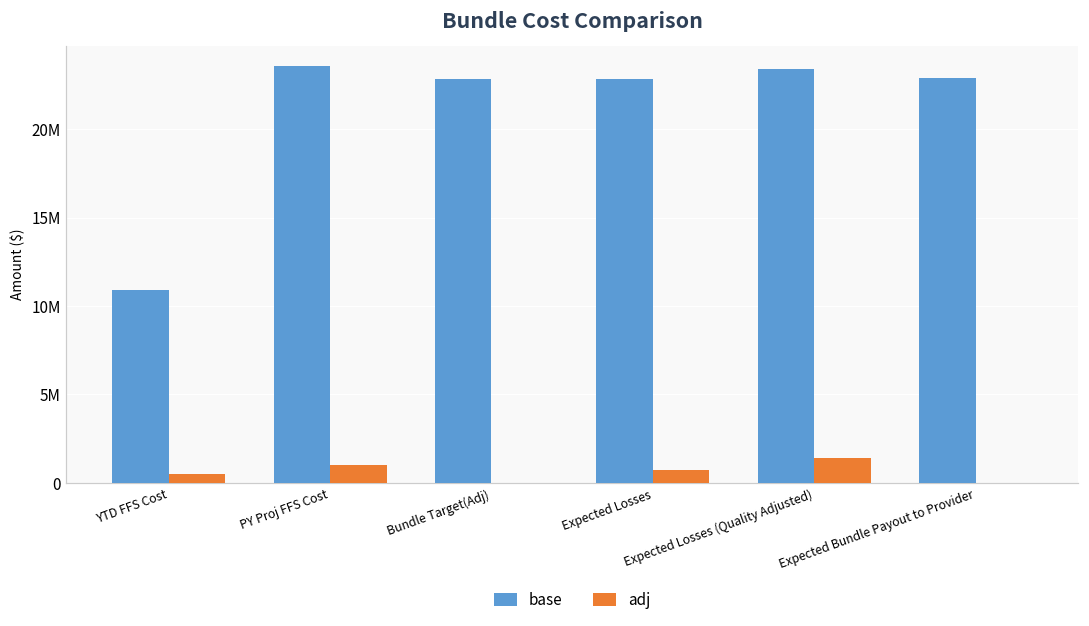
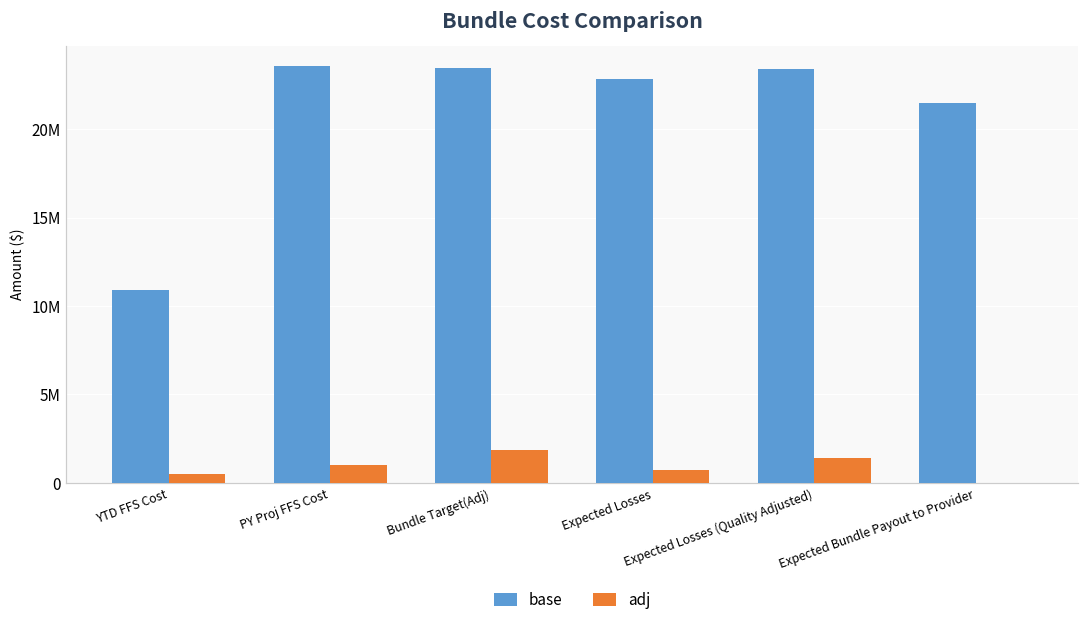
base, Bundle Target(Adj): 22800000 -> 23500000
adj, Bundle Target(Adj): 0 -> 1900000
base, Expected Bundle Payout to Provider: 22900000 -> 21500000
